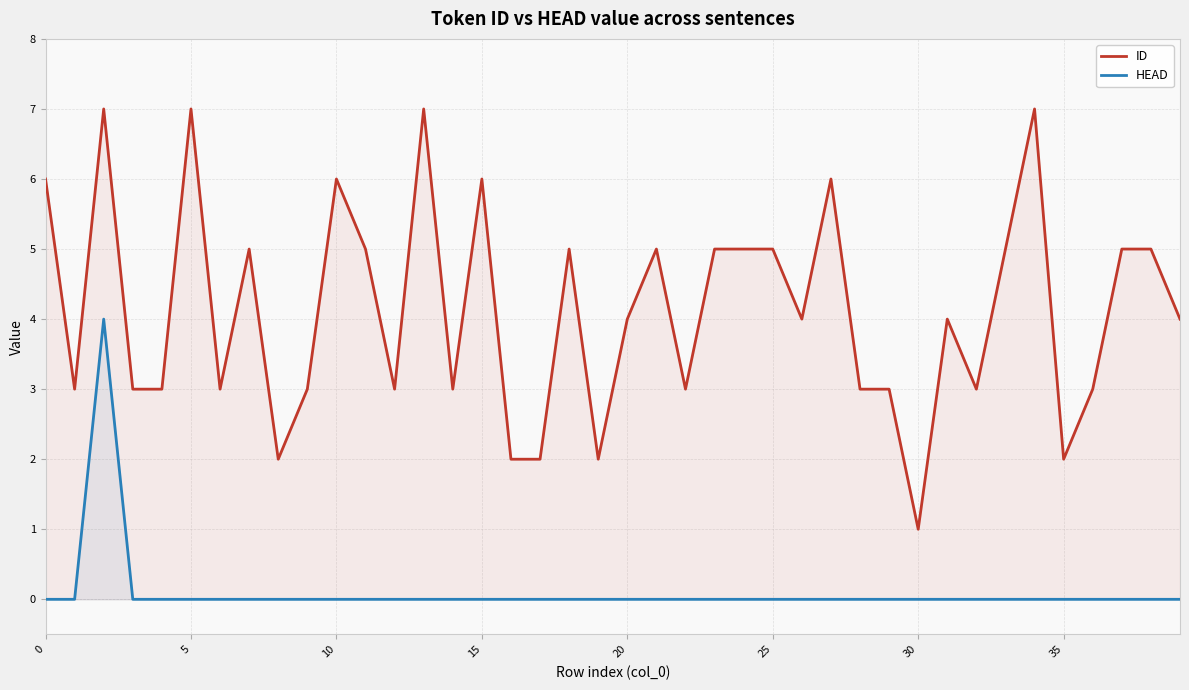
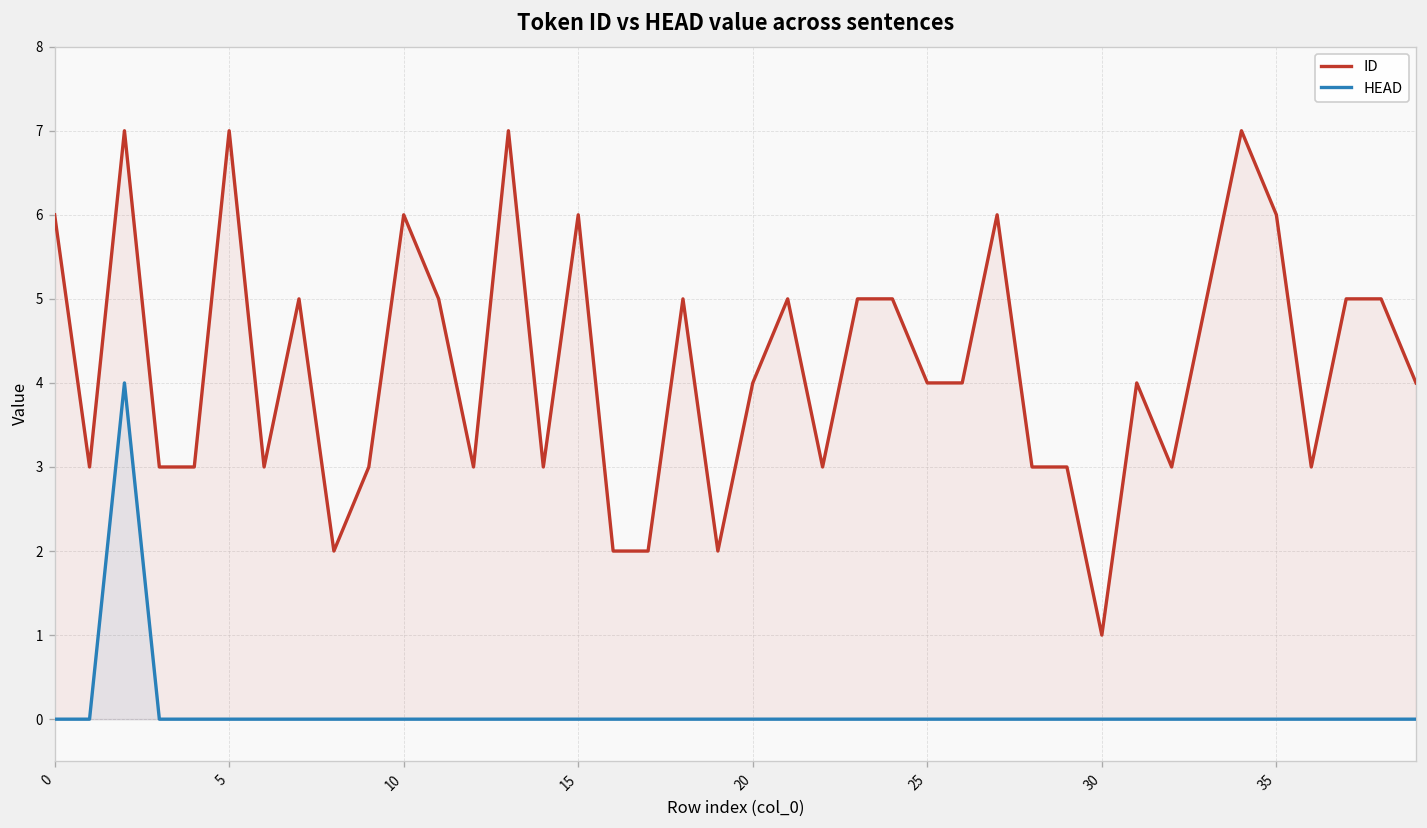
ID, 25: 5 -> 4
ID, 35: 2 -> 6
